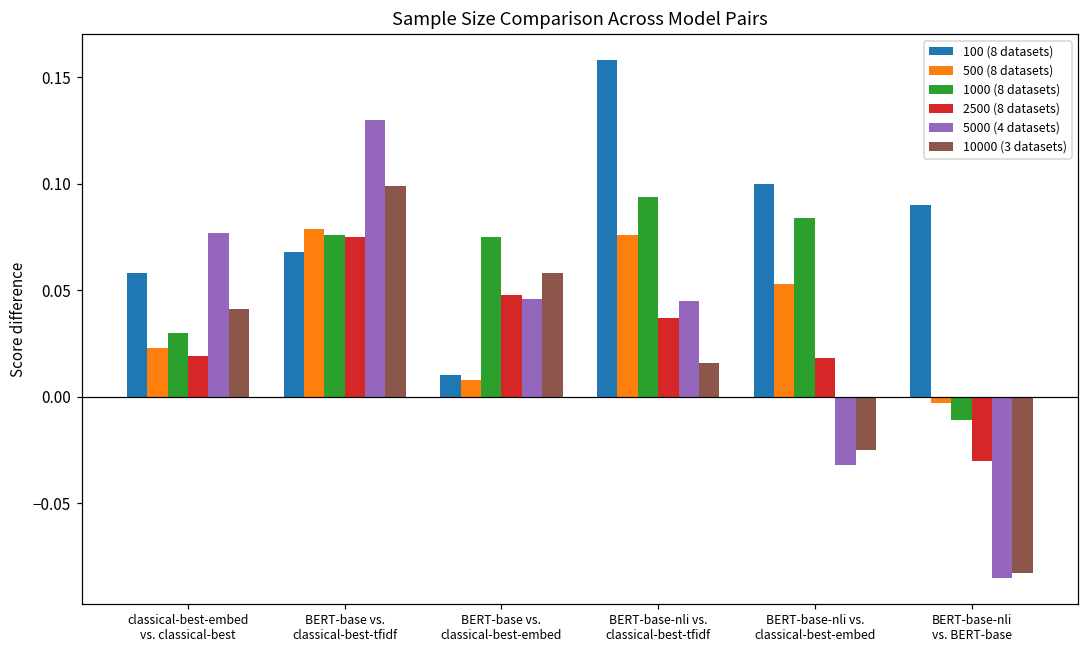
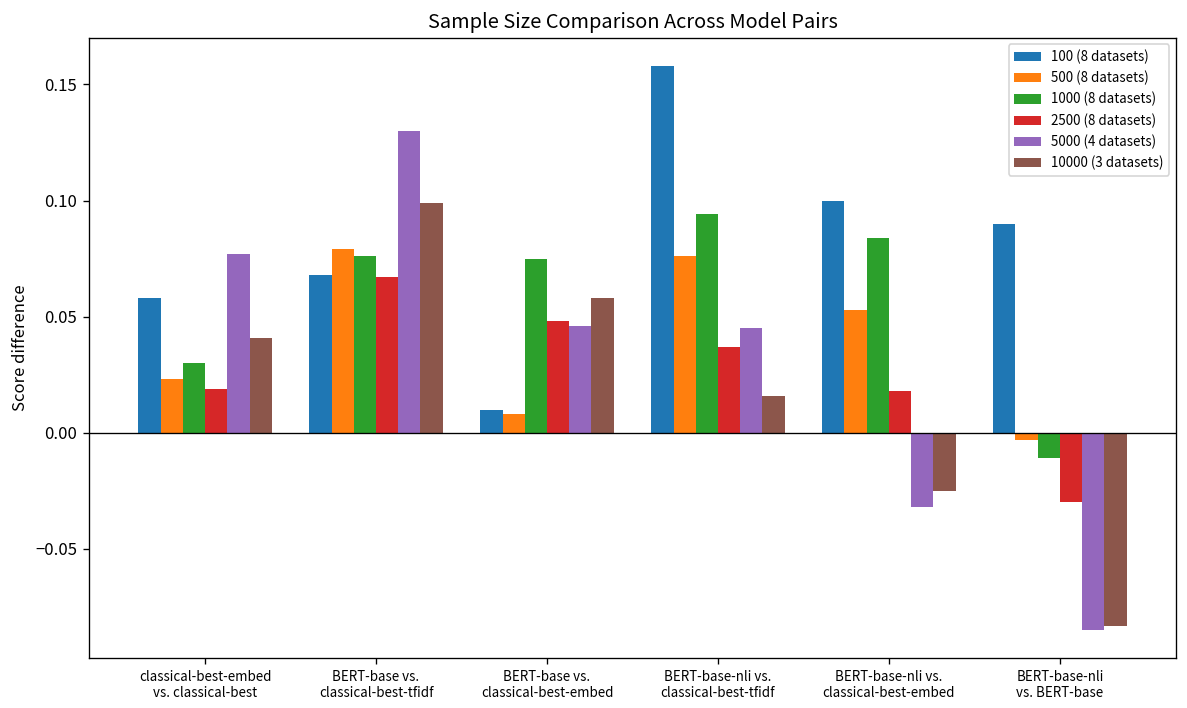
2500 (8 datasets), BERT-base vs. classical-best-tfidf: 0.075 -> 0.067
